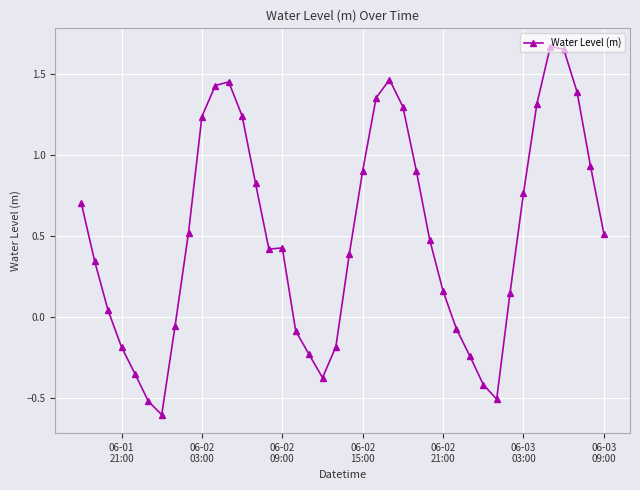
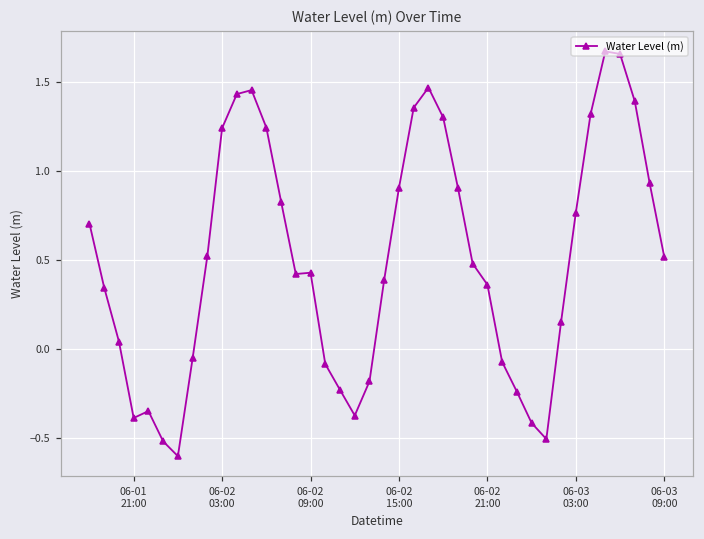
06-01 21:00: -0.19 -> -0.39
06-02 21:00: 0.16 -> 0.36
